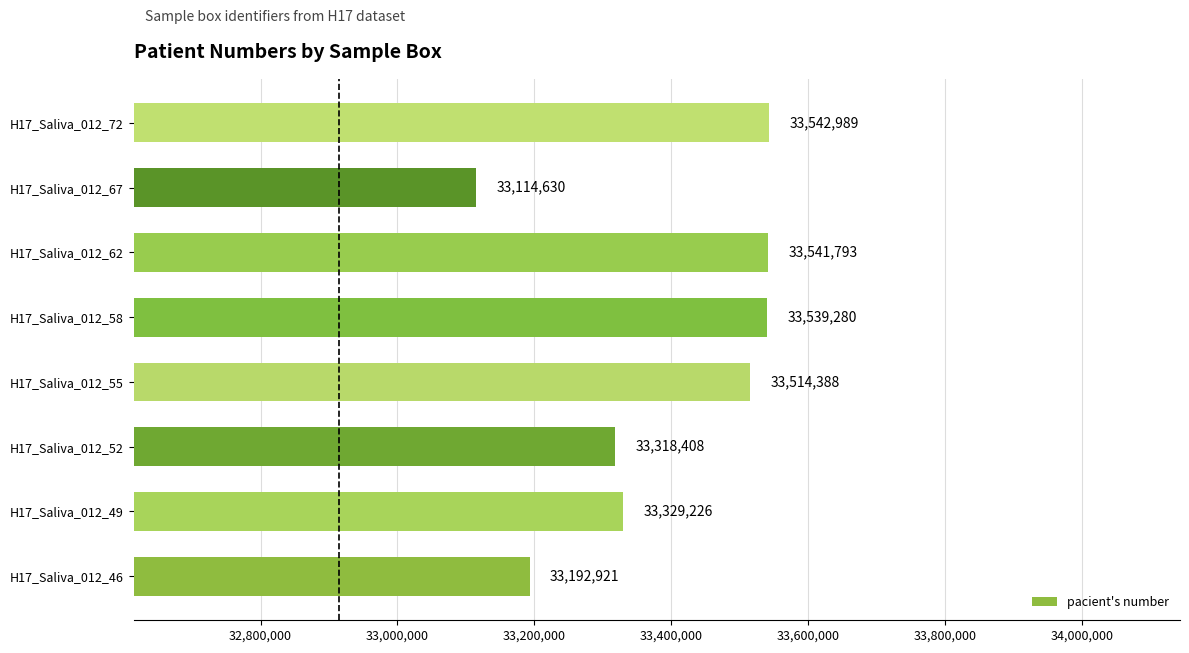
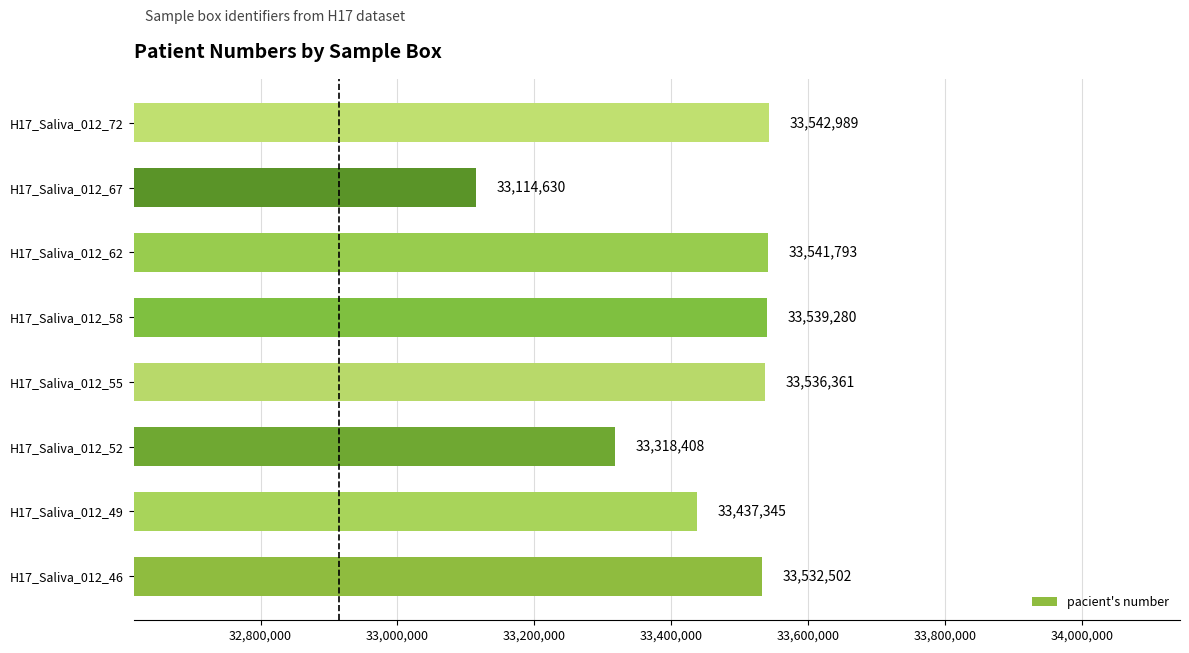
H17_Saliva_012_55: 33,514,388 -> 33,536,361
H17_Saliva_012_49: 33,329,226 -> 33,437,345
H17_Saliva_012_46: 33,192,921 -> 33,532,502
